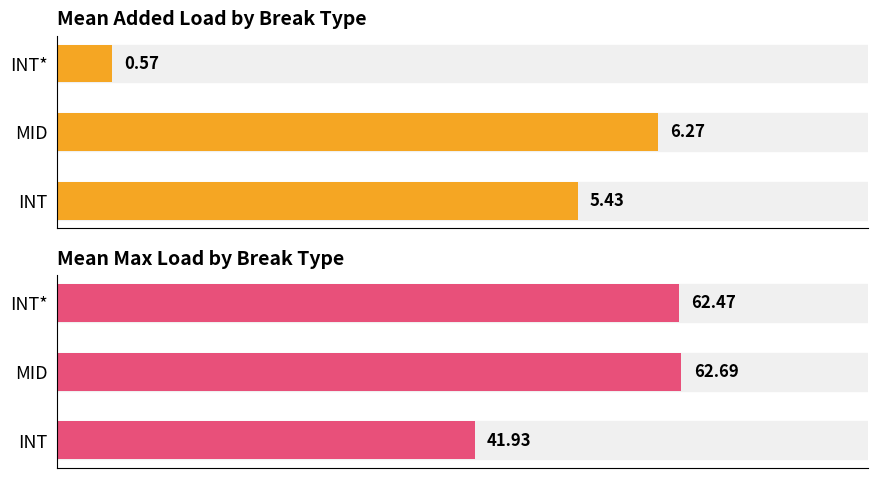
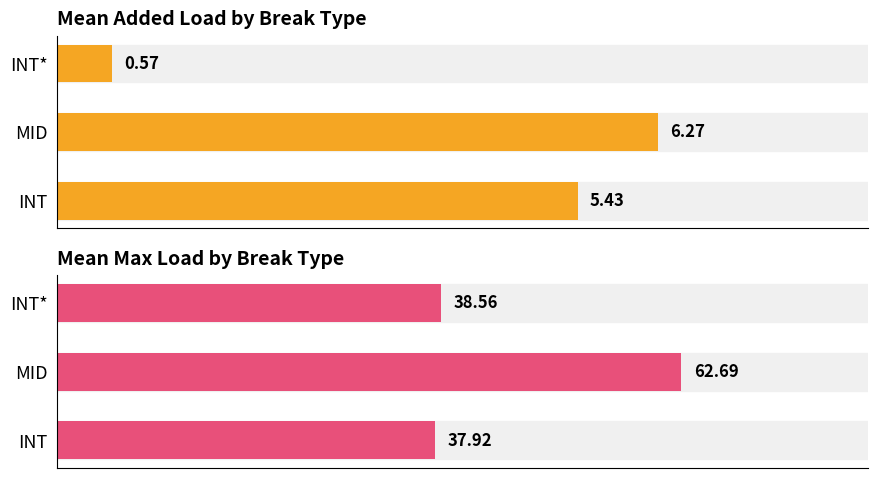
Mean Max Load by Break Type, INT*: 62.47 -> 38.56
Mean Max Load by Break Type, INT: 41.93 -> 37.92
